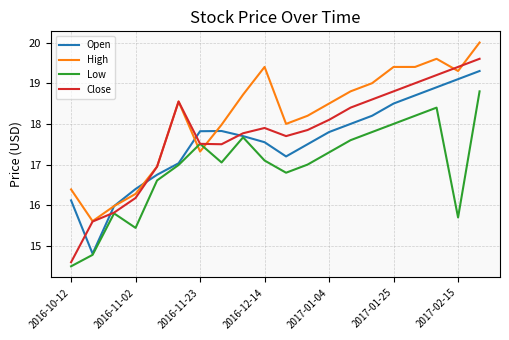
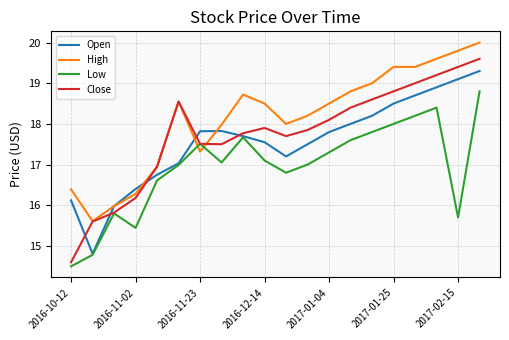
High, 2016-12-14: 19.4 -> 18.5
High, 2017-02-15: 19.3 -> 19.8
